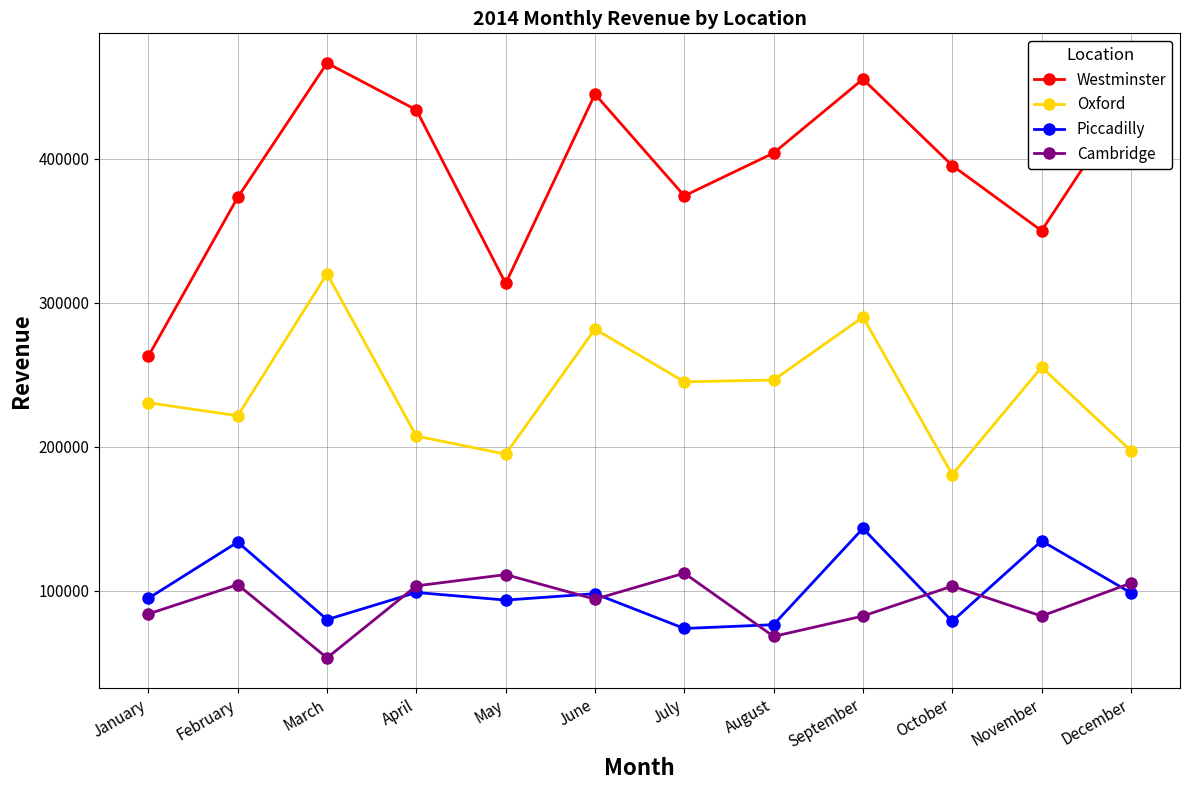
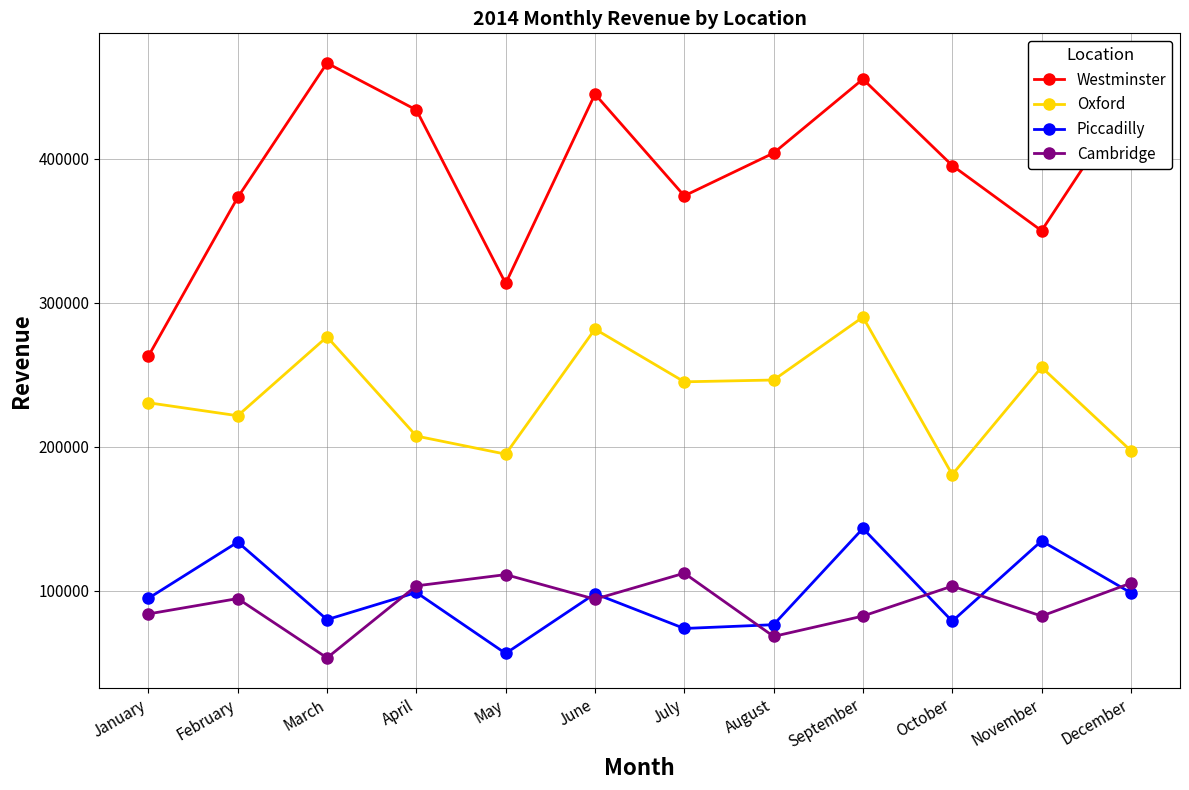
Cambridge, February: 104000 -> 95000
Oxford, March: 320000 -> 276000
Piccadilly, May: 94000 -> 57000
